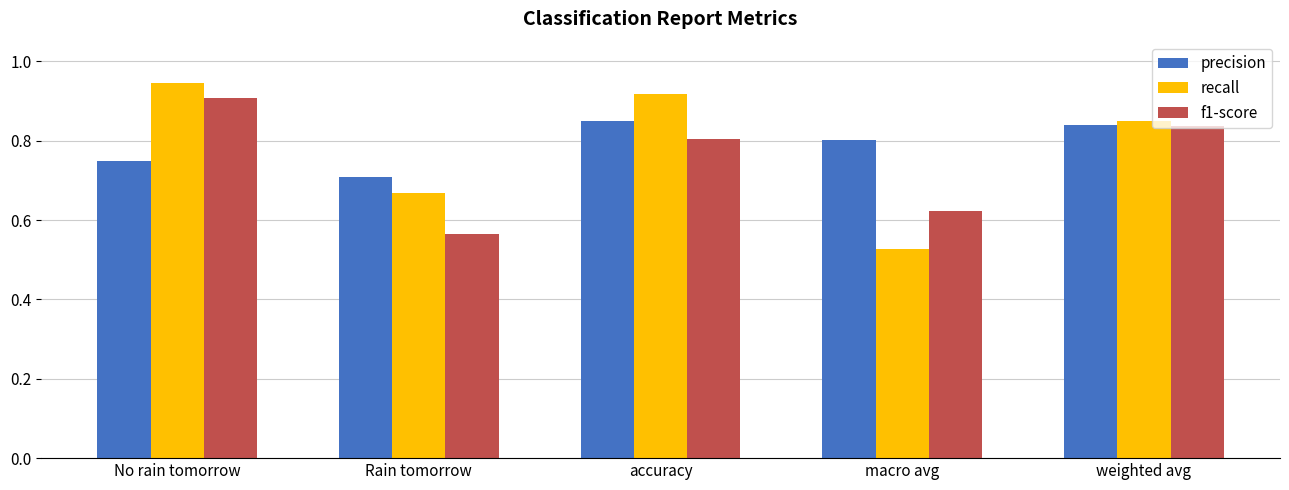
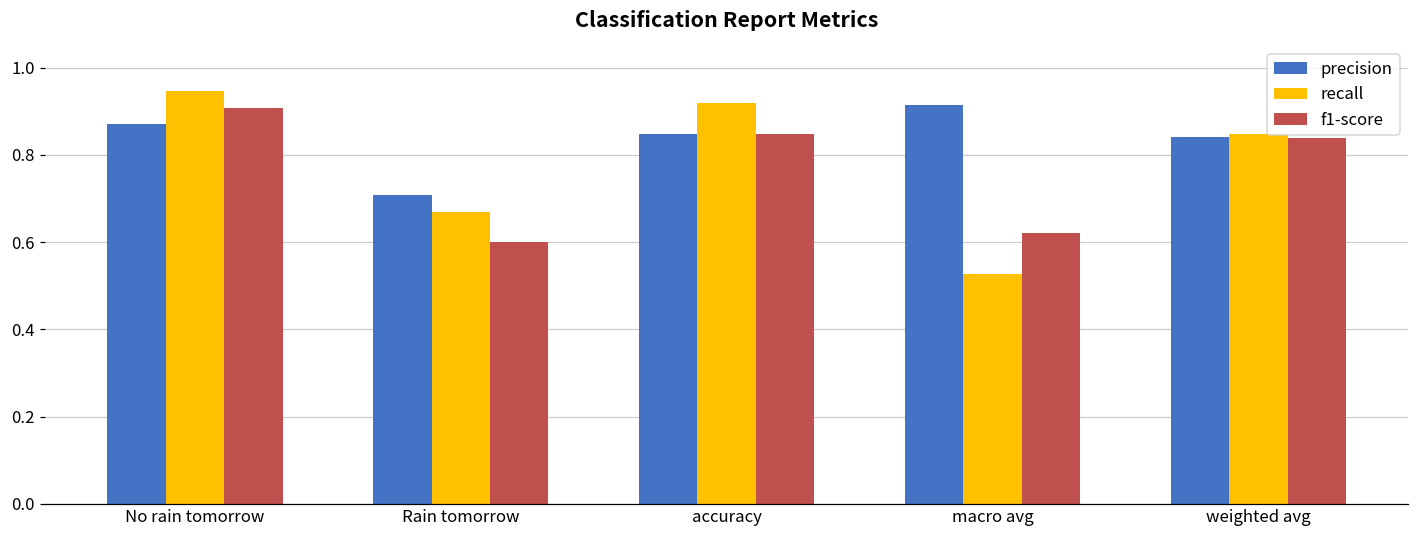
precision, No rain tomorrow: 0.75 -> 0.87
f1-score, Rain tomorrow: 0.56 -> 0.60
f1-score, accuracy: 0.80 -> 0.85
precision, macro avg: 0.80 -> 0.91
